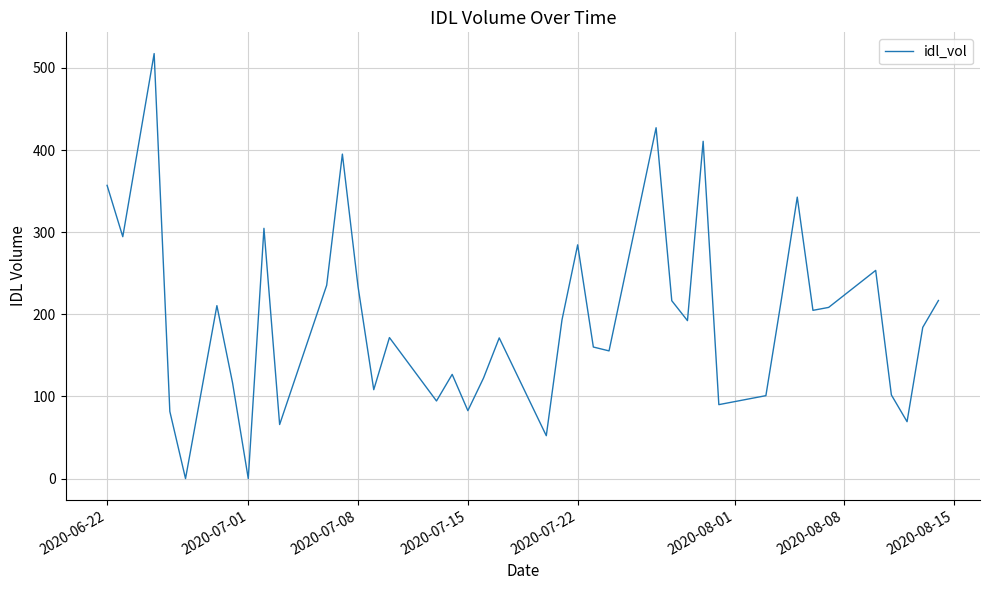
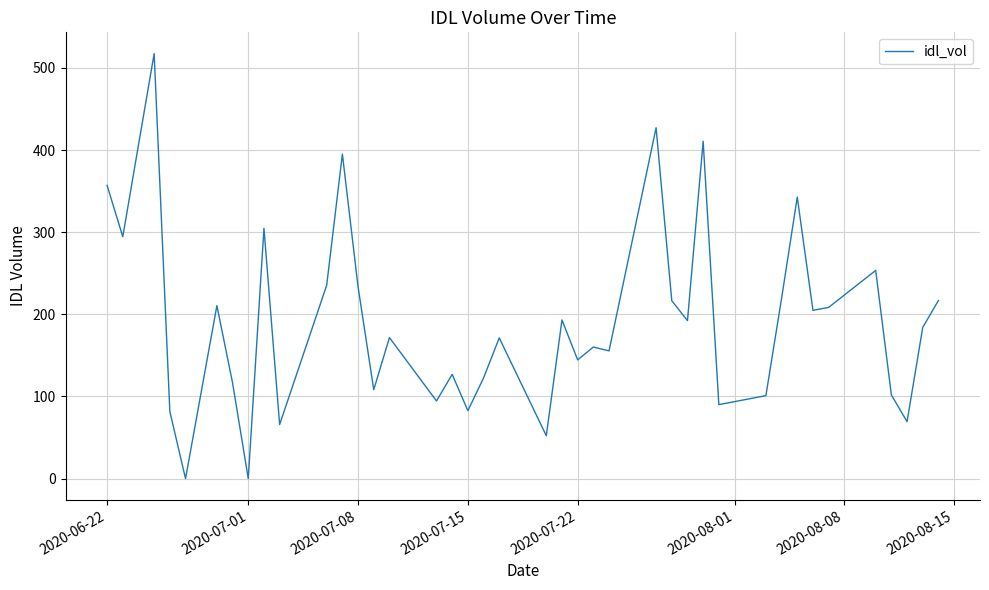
2020-07-22: 280 -> 140
